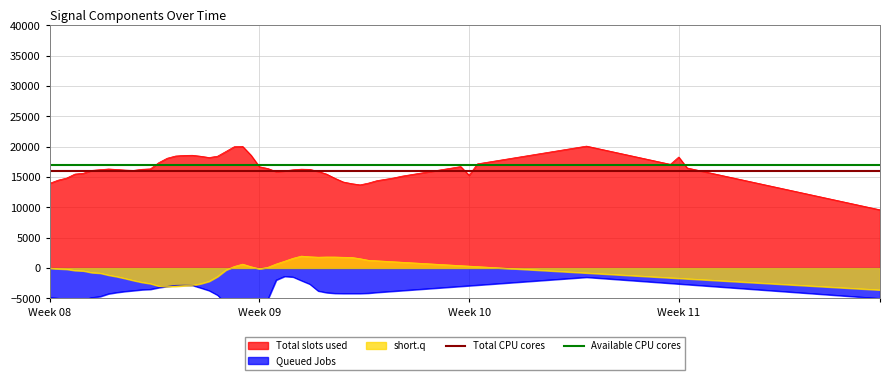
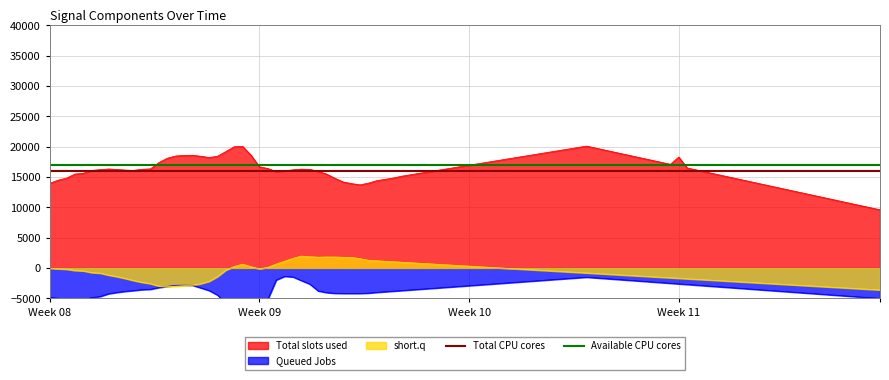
Total slots used, Week 10: 15000 -> 17000
